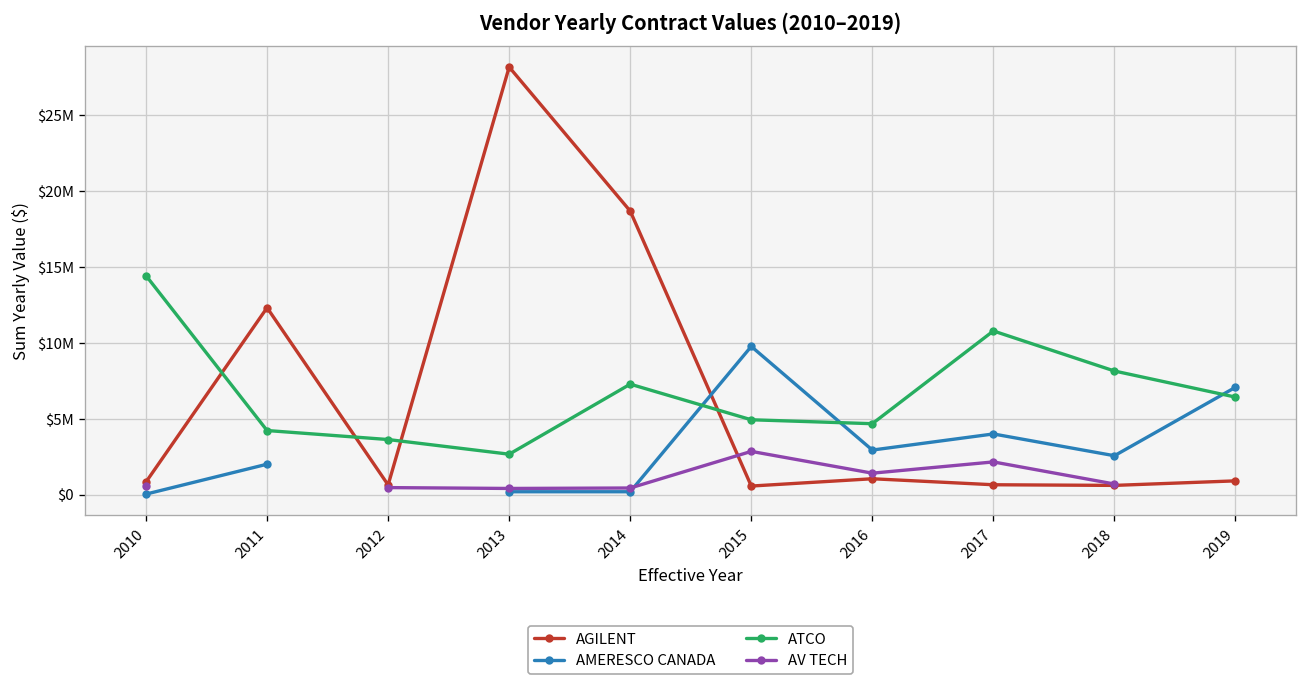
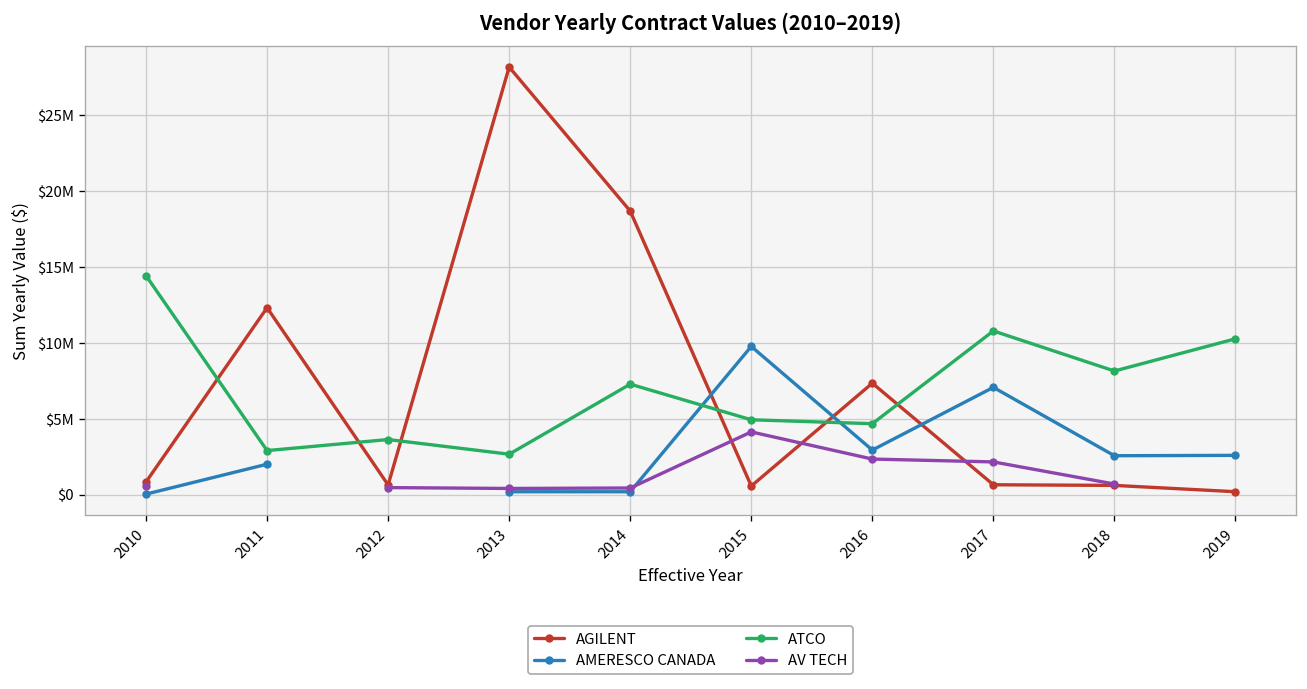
ATCO, 2011: $4200000 -> $2900000
AV TECH, 2015: $2800000 -> $4100000
AGILENT, 2016: $1000000 -> $7300000
AV TECH, 2016: $1400000 -> $2300000
AMERESCO CANADA, 2017: $4000000 -> $7100000
AGILENT, 2019: $900000 -> $200000
AMERESCO CANADA, 2019: $7100000 -> $2600000
ATCO, 2019: $6400000 -> $10300000
